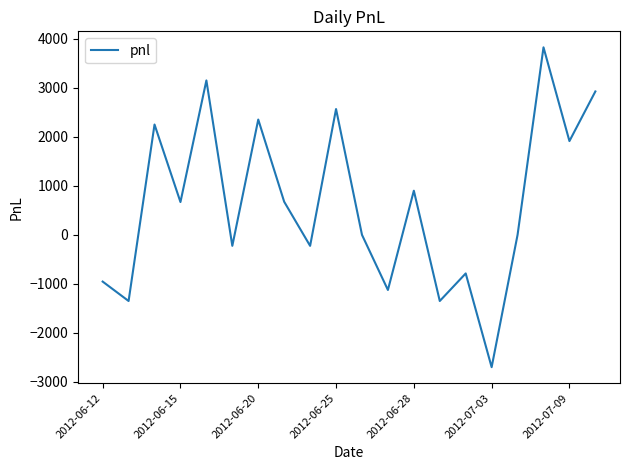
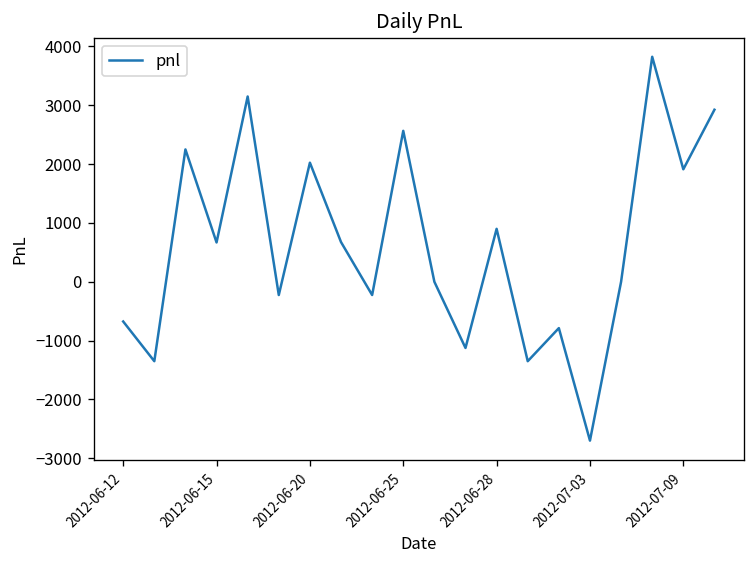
2012-06-12: -1000 -> -700
2012-06-20: 2400 -> 2000
